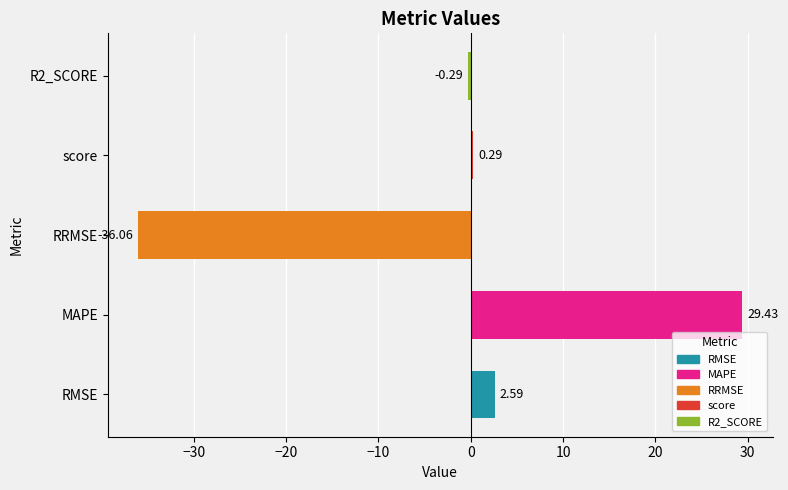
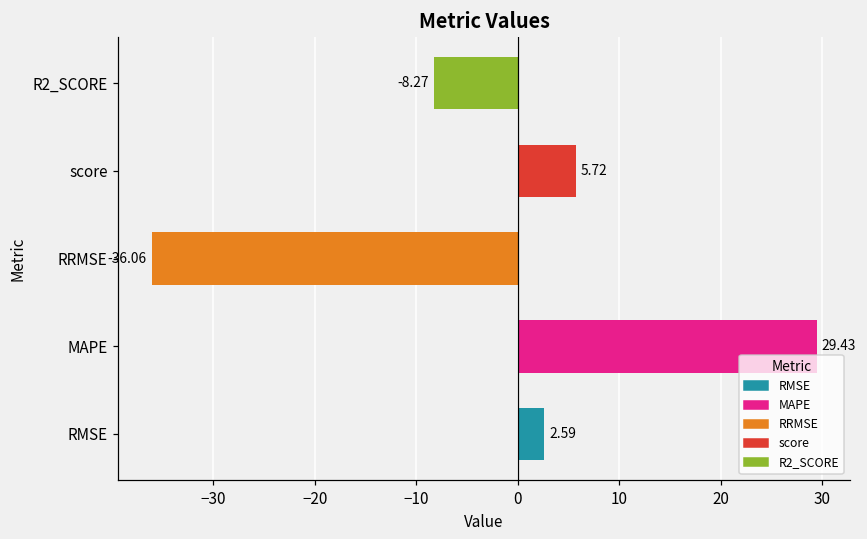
R2_SCORE: -0.29 -> -8.27
score: 0.29 -> 5.72
